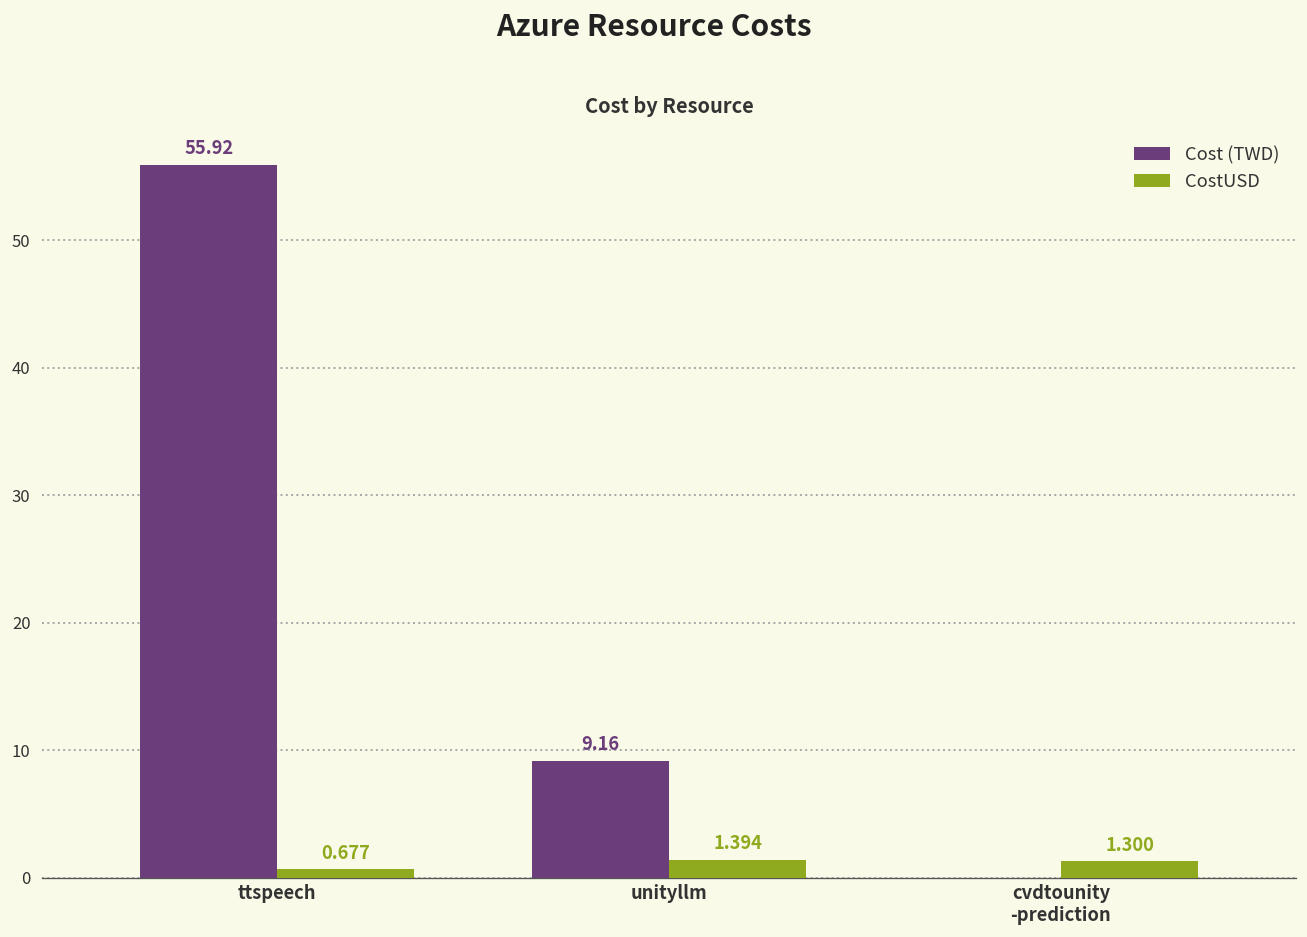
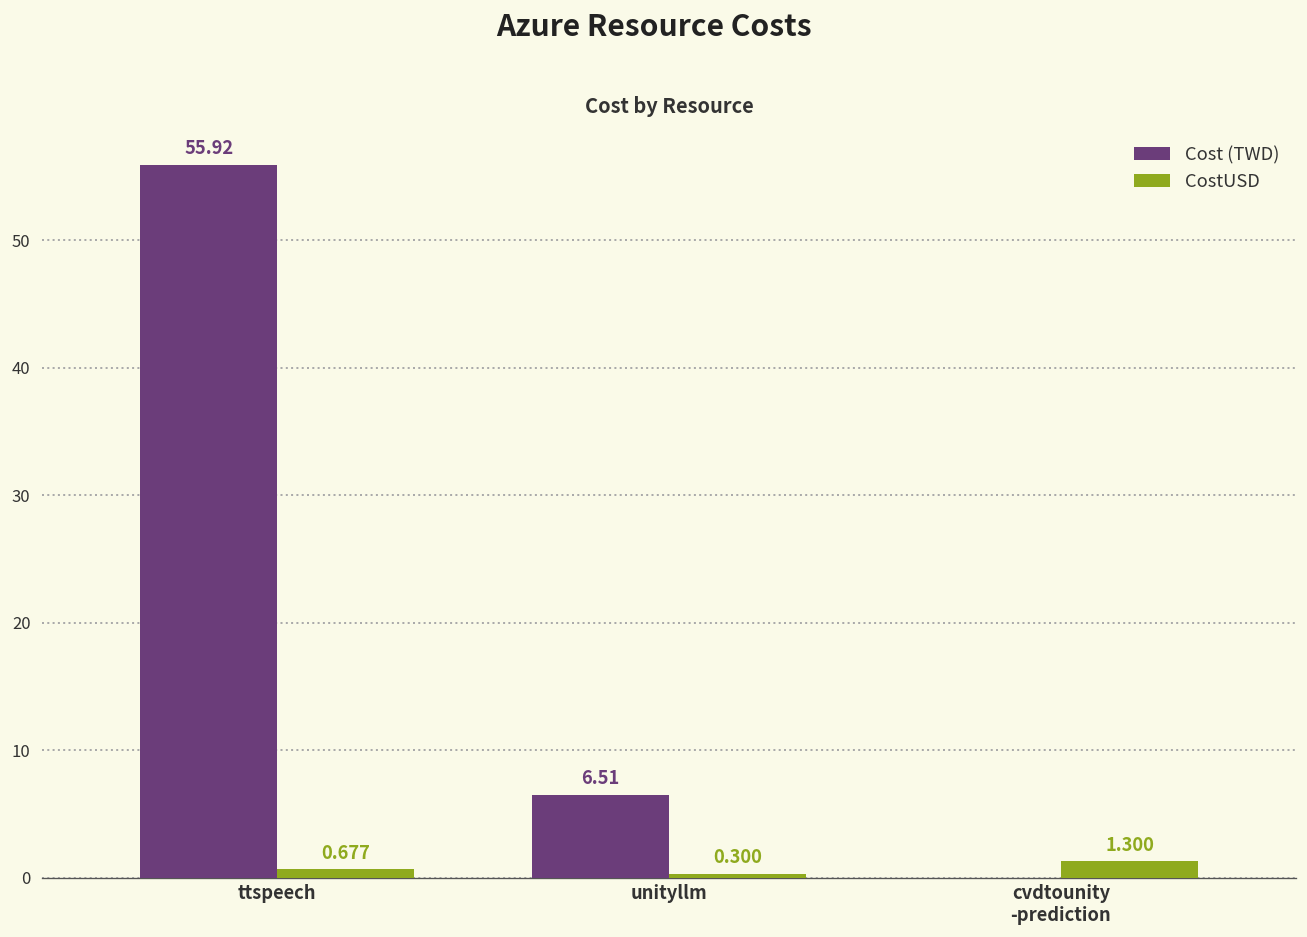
Cost (TWD), unityllm: 9.16 -> 6.51
CostUSD, unityllm: 1.394 -> 0.300
